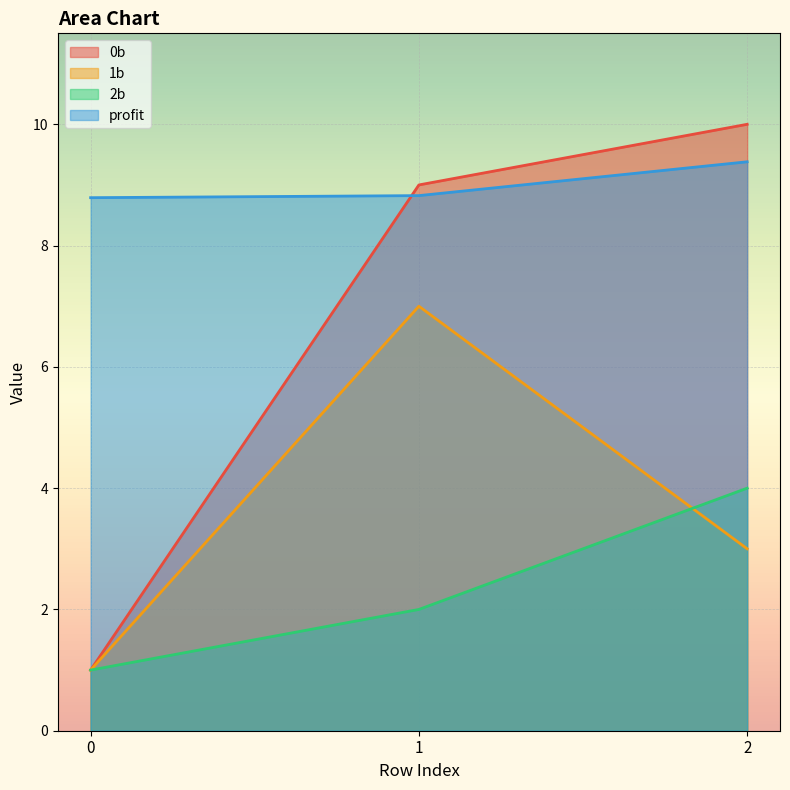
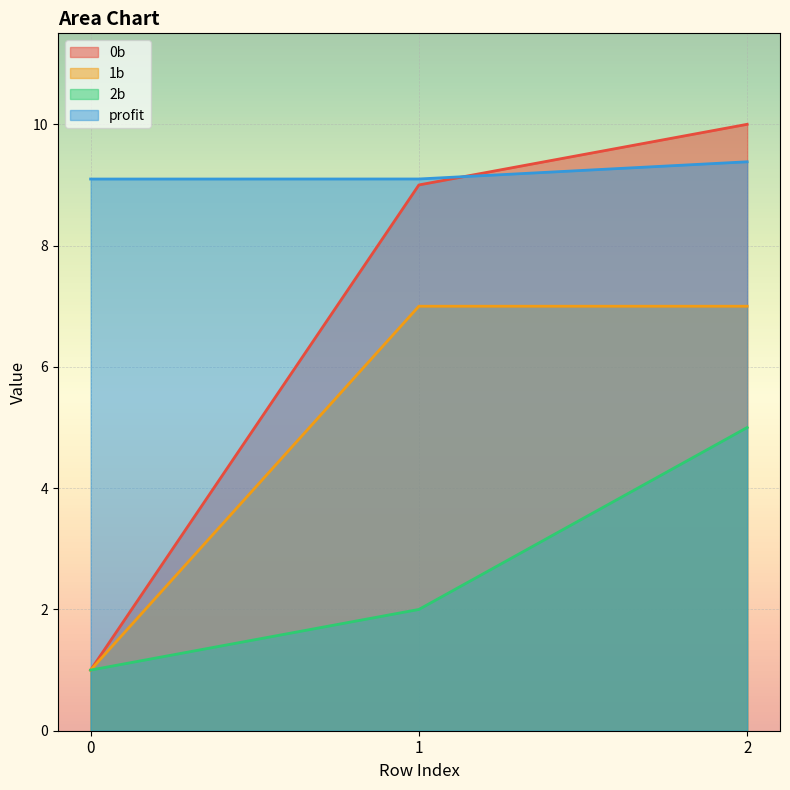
profit, 0: 8.8 -> 9.1
profit, 1: 8.8 -> 9.1
1b, 2: 3 -> 7
2b, 2: 4 -> 5
